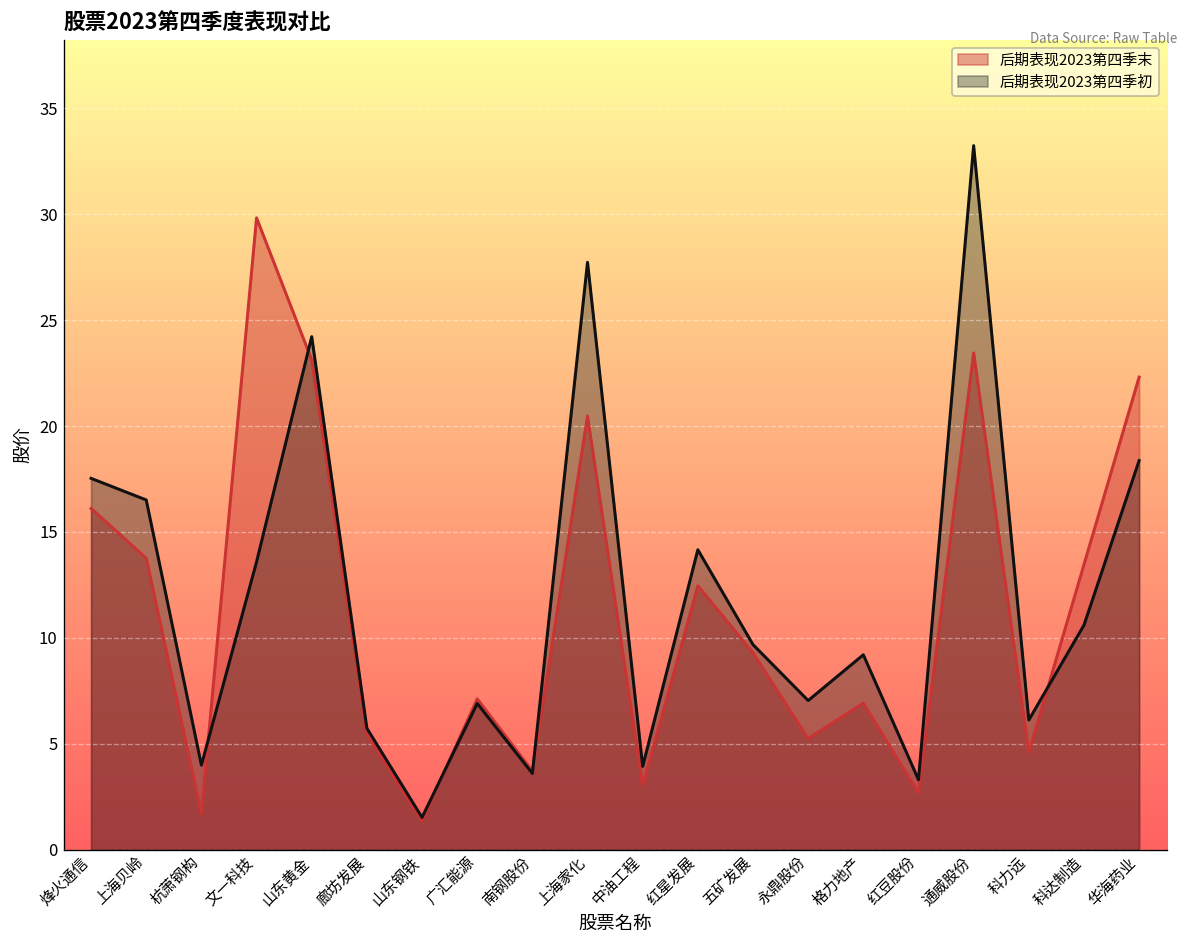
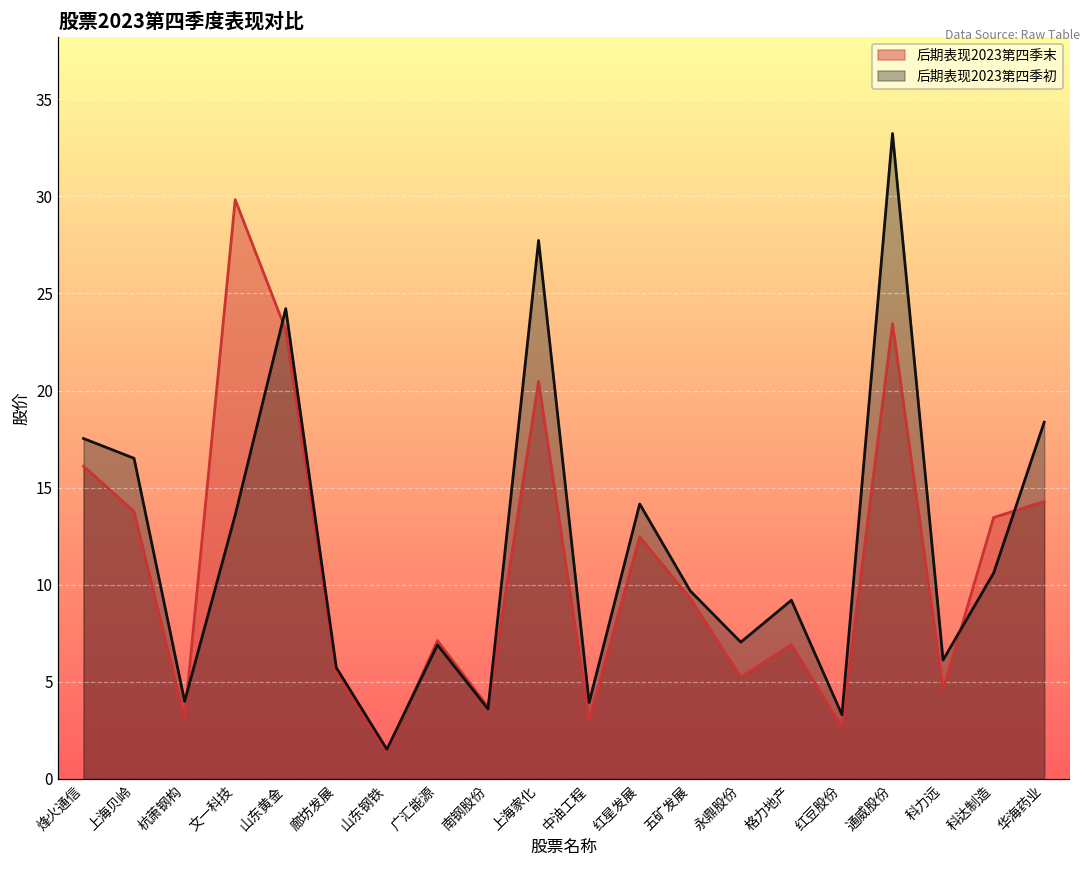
后期表现2023第四季末, 杭萧钢构: 1.7 -> 3.1
后期表现2023第四季末, 华海药业: 22.3 -> 14.3
